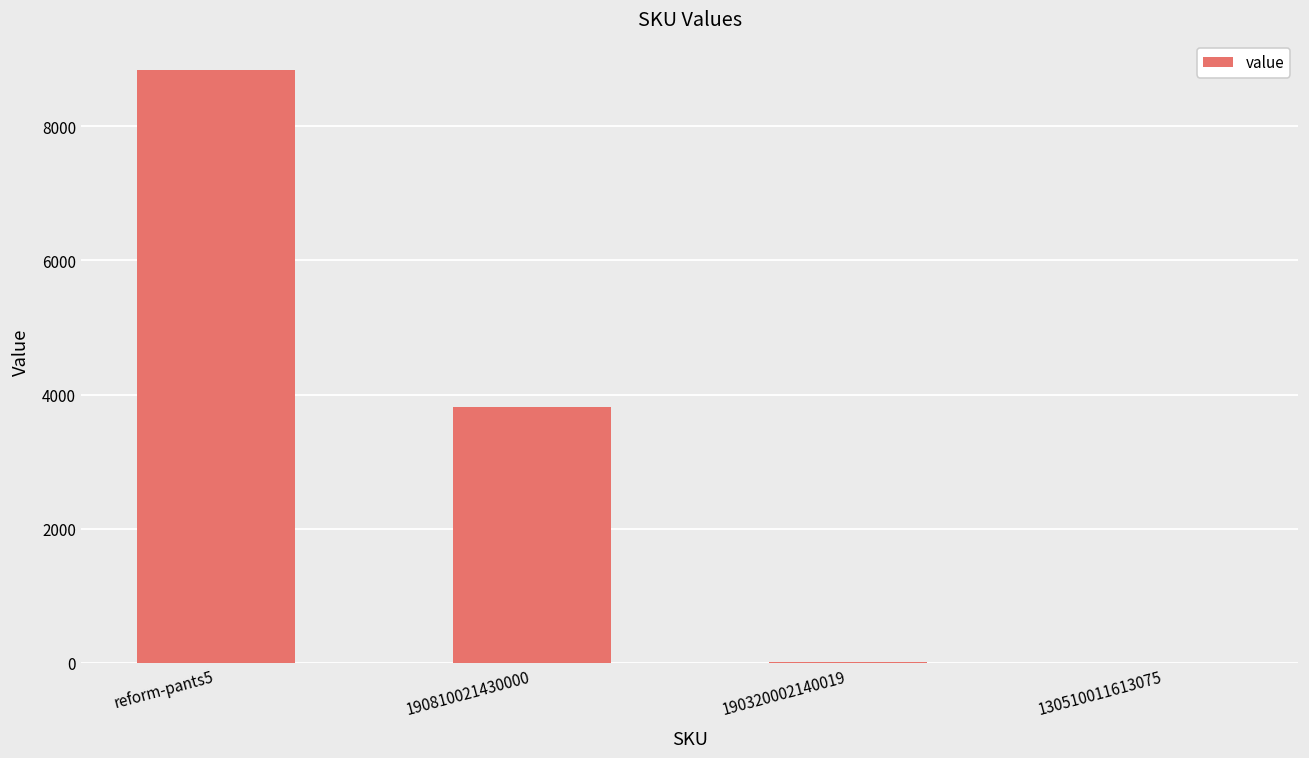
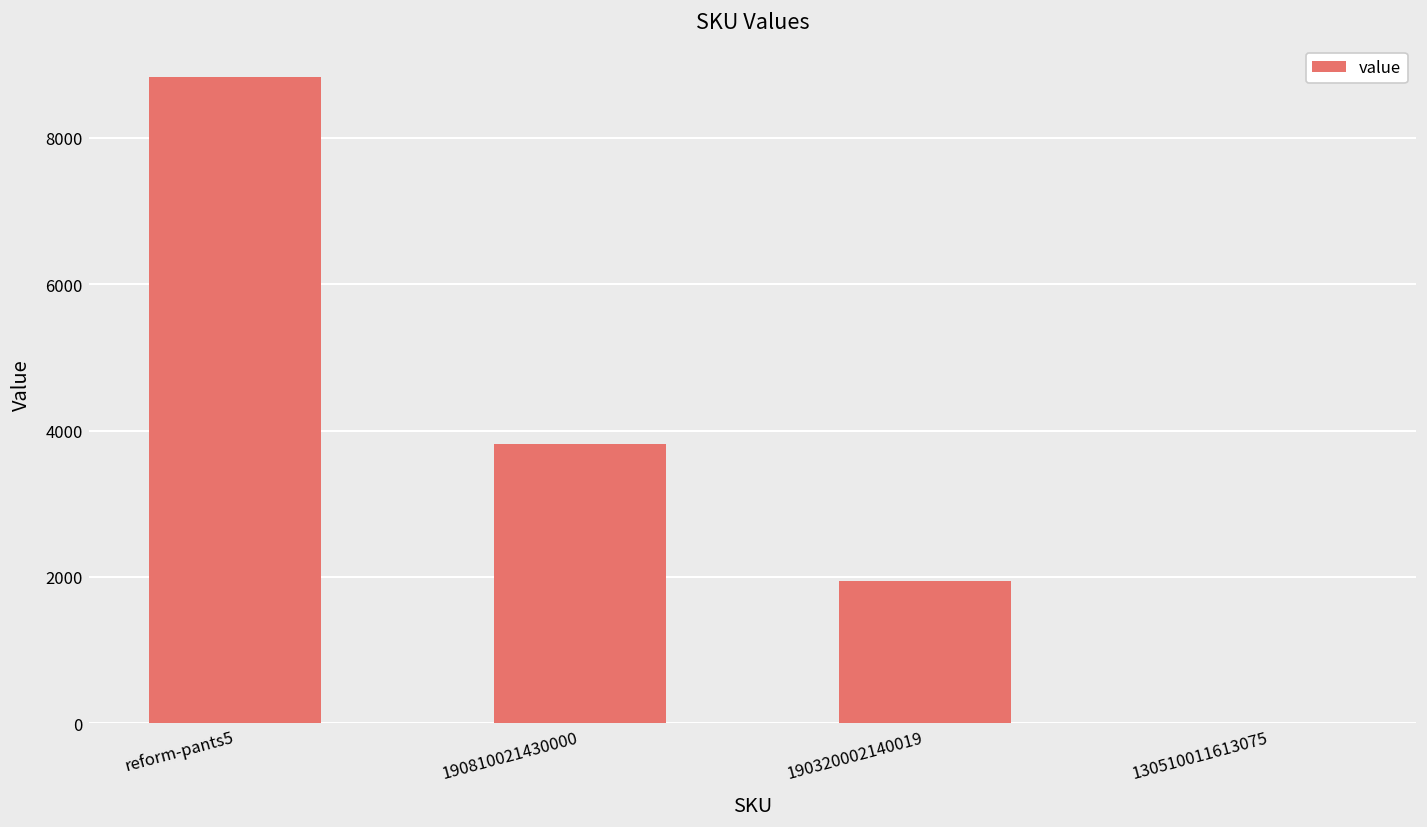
190320002140019: 0 -> 1900
